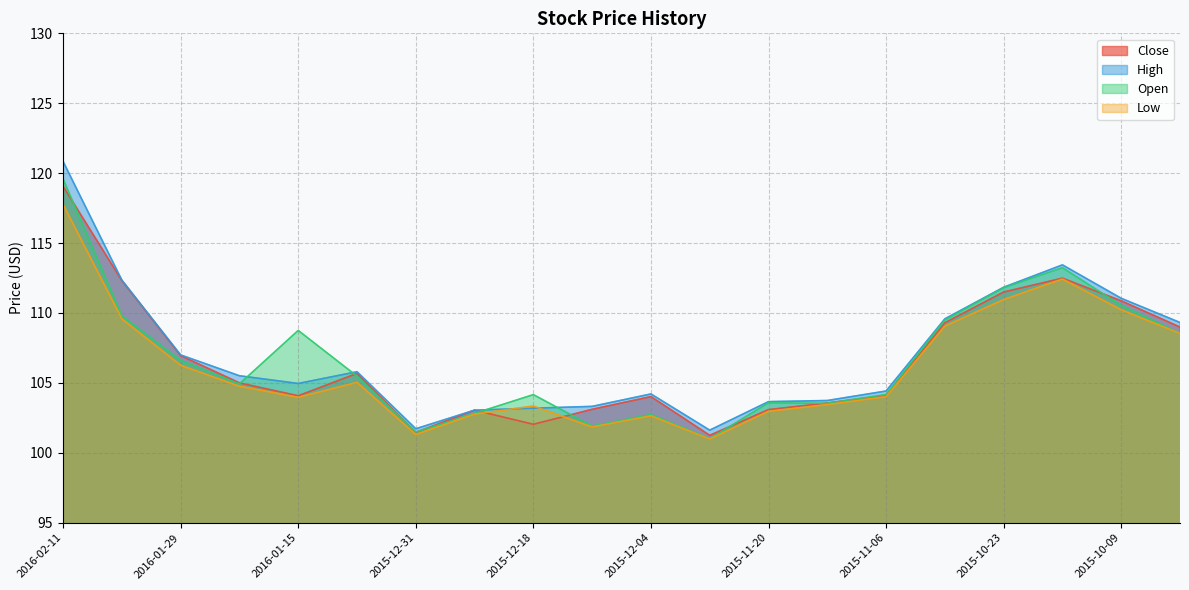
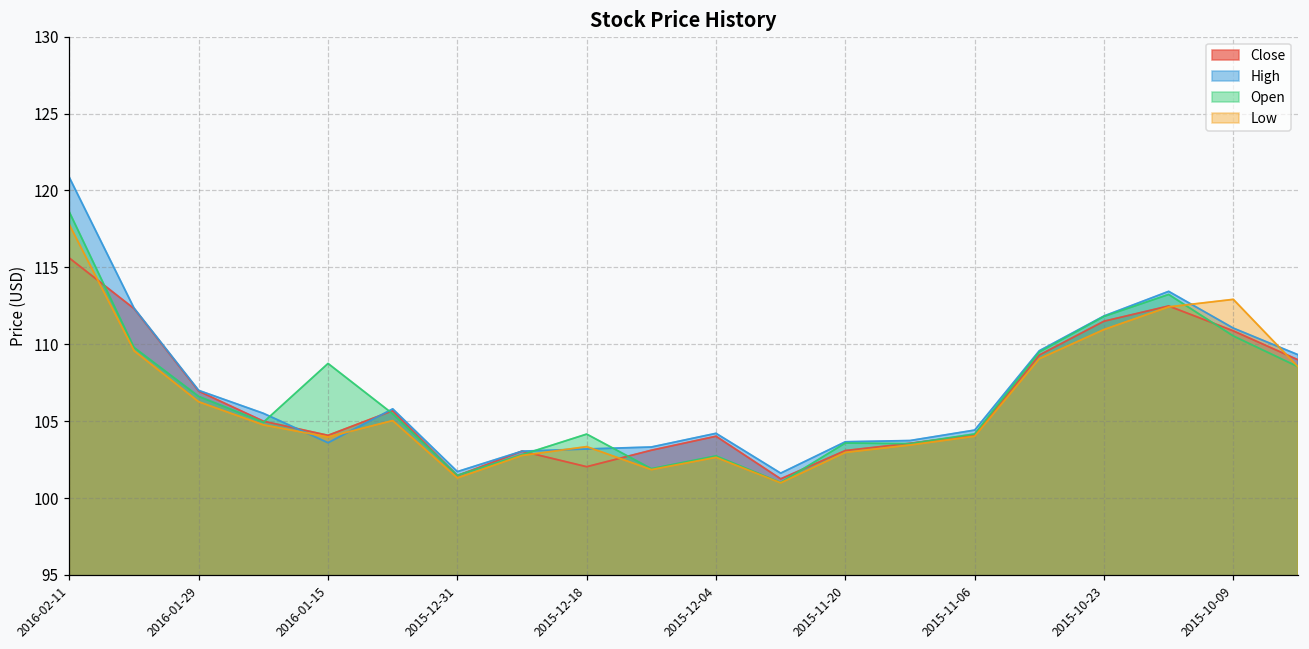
Close, 2016-02-11: 119.1 -> 115.6
Open, 2016-02-11: 119.6 -> 118.6
High, 2016-01-15: 105.0 -> 103.6
Low, 2015-10-09: 110.2 -> 112.9
